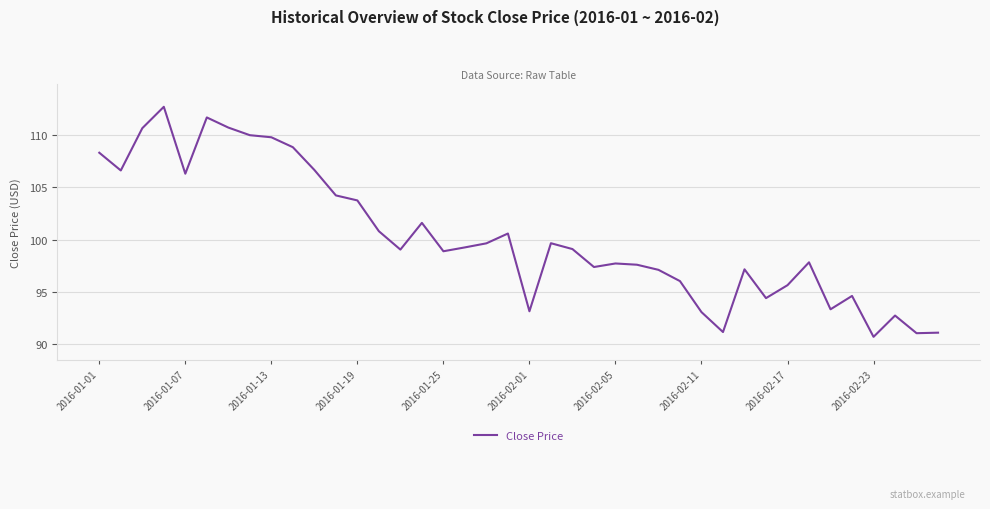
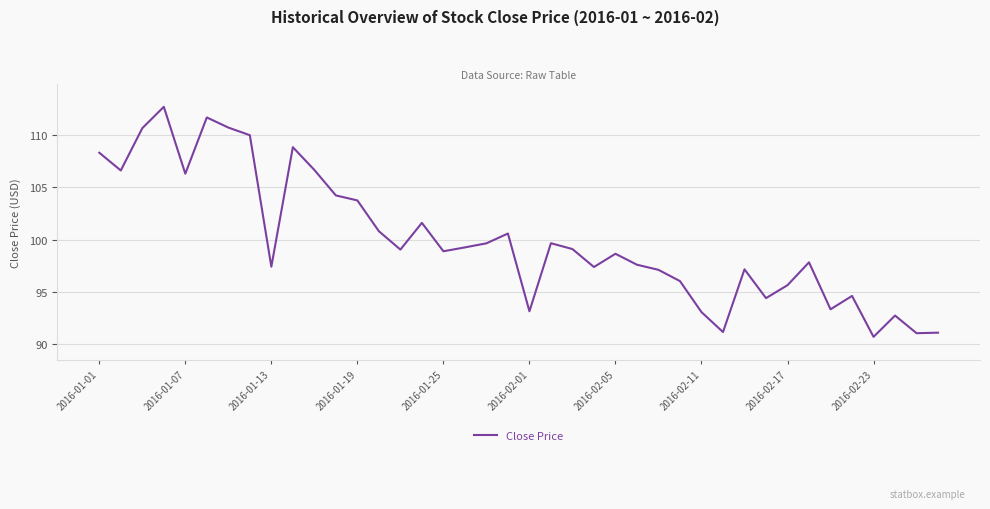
2016-01-13: 109.8 -> 97.4
2016-02-05: 97.7 -> 98.6
